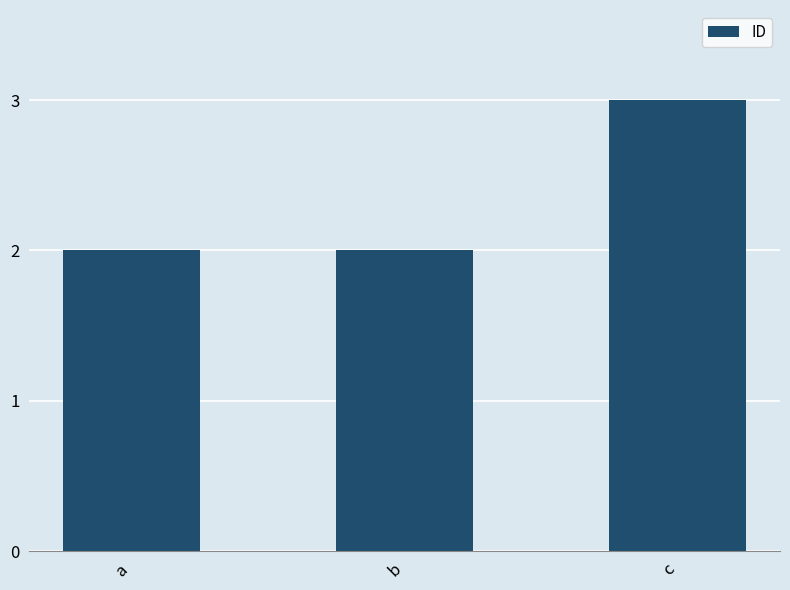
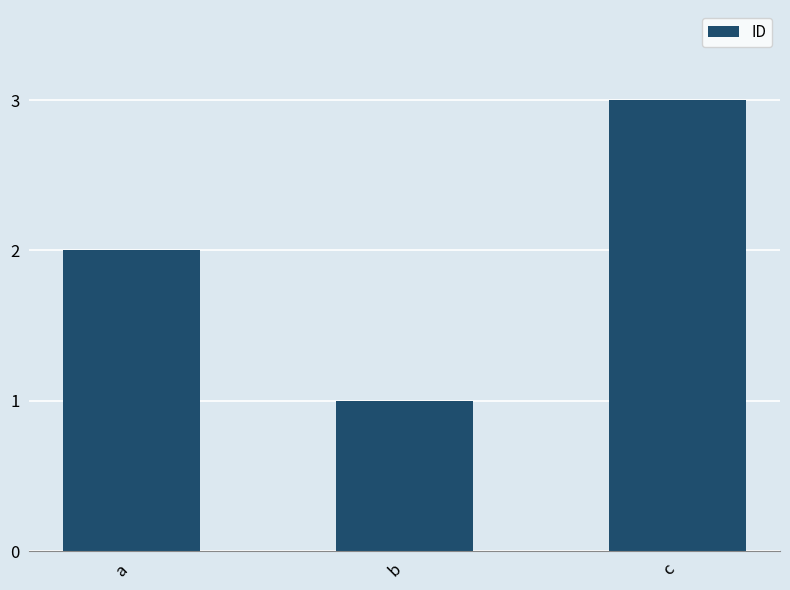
b: 2 -> 1
